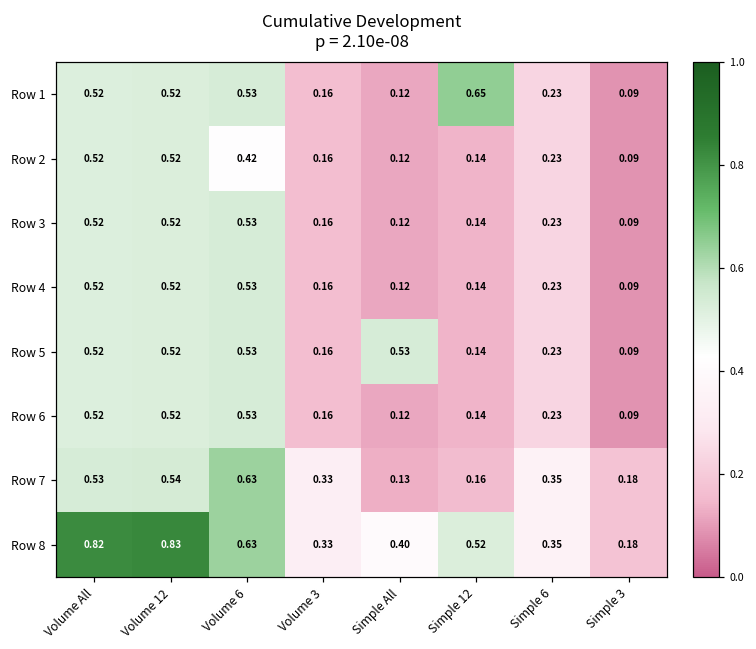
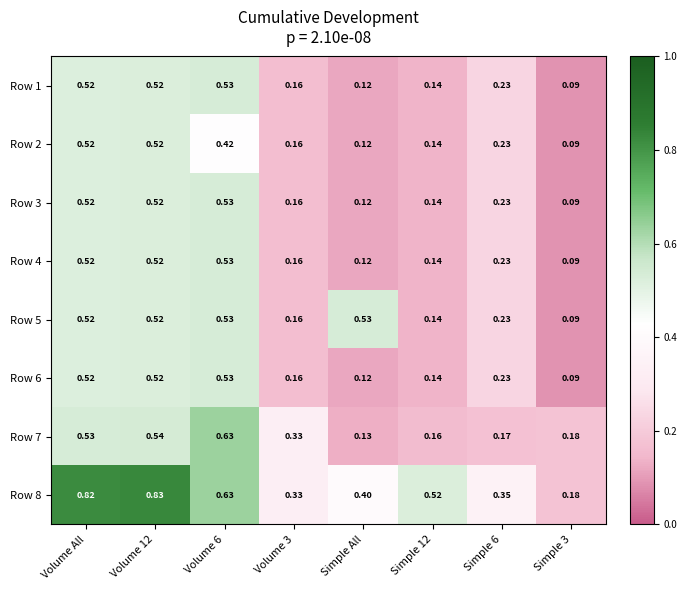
Row 1, Simple 12: 0.65 -> 0.14
Row 7, Simple 6: 0.35 -> 0.17
